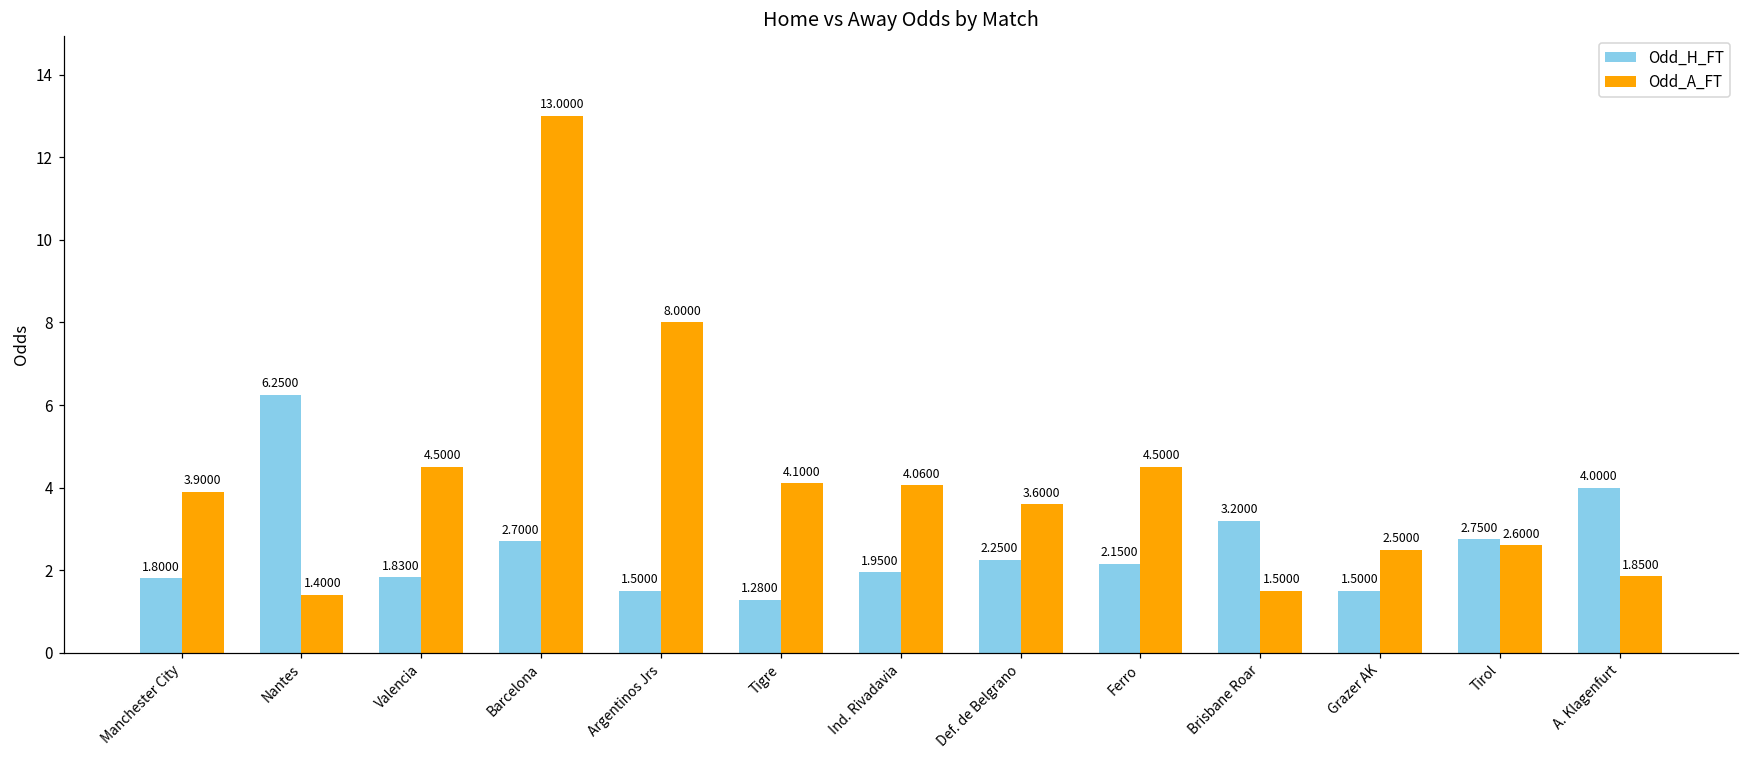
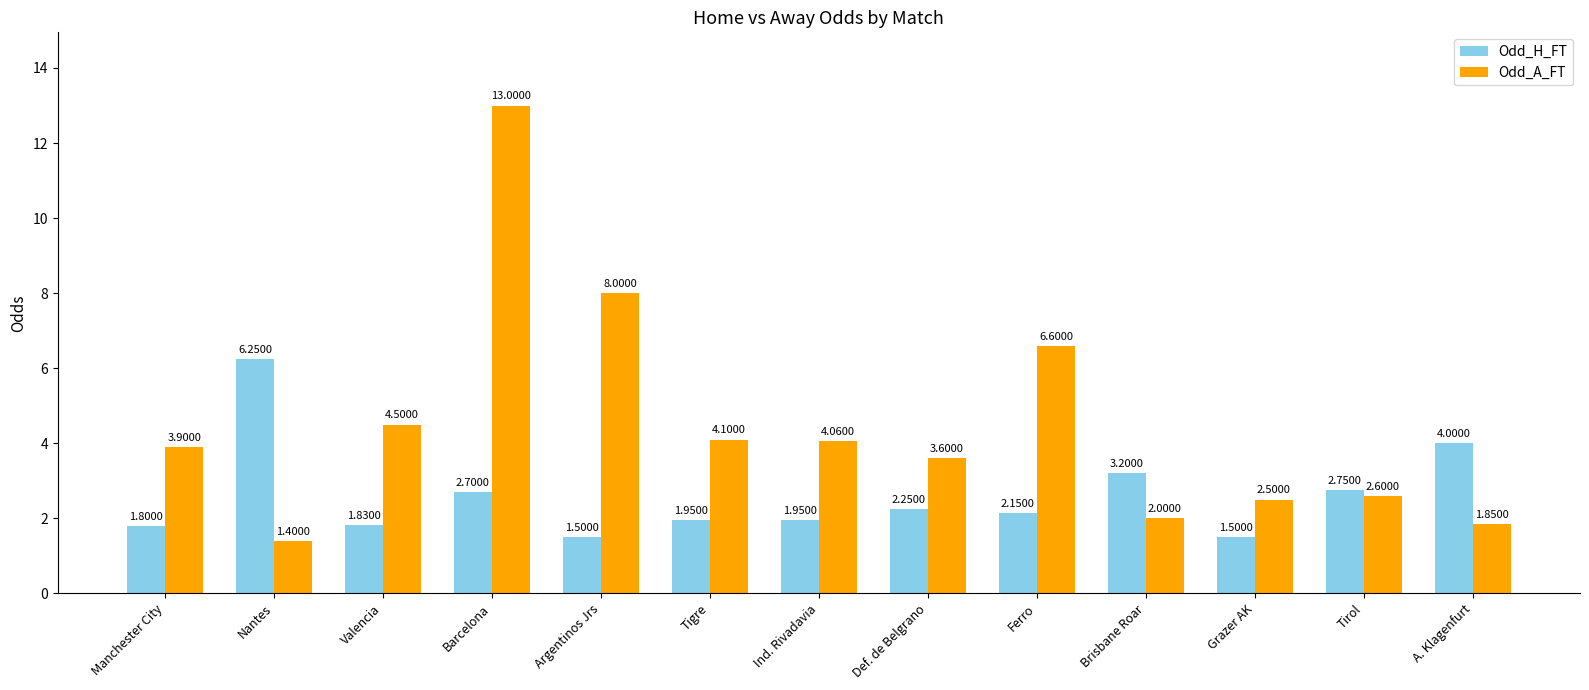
Odd_H_FT, Tigre: 1.2800 -> 1.9500
Odd_A_FT, Ferro: 4.5000 -> 6.6000
Odd_A_FT, Brisbane Roar: 1.5000 -> 2.0000
